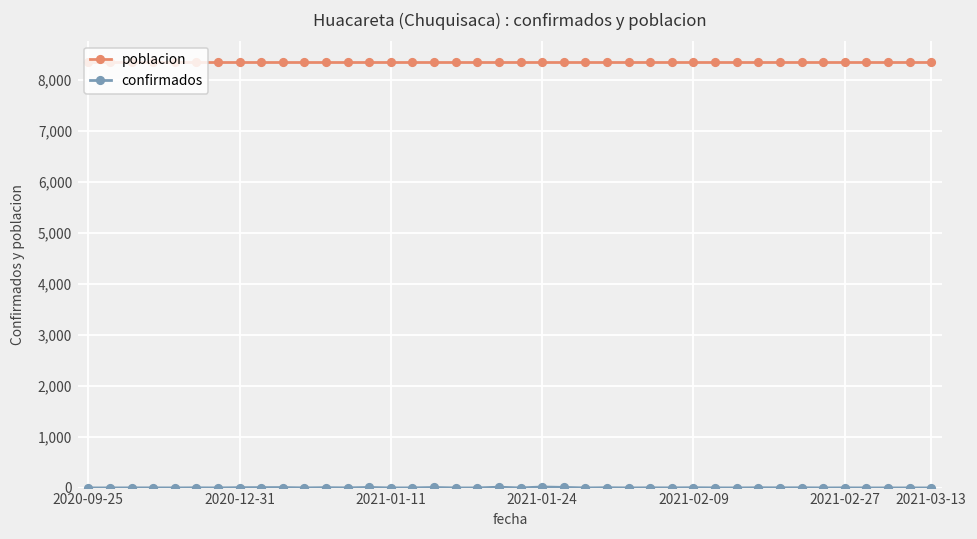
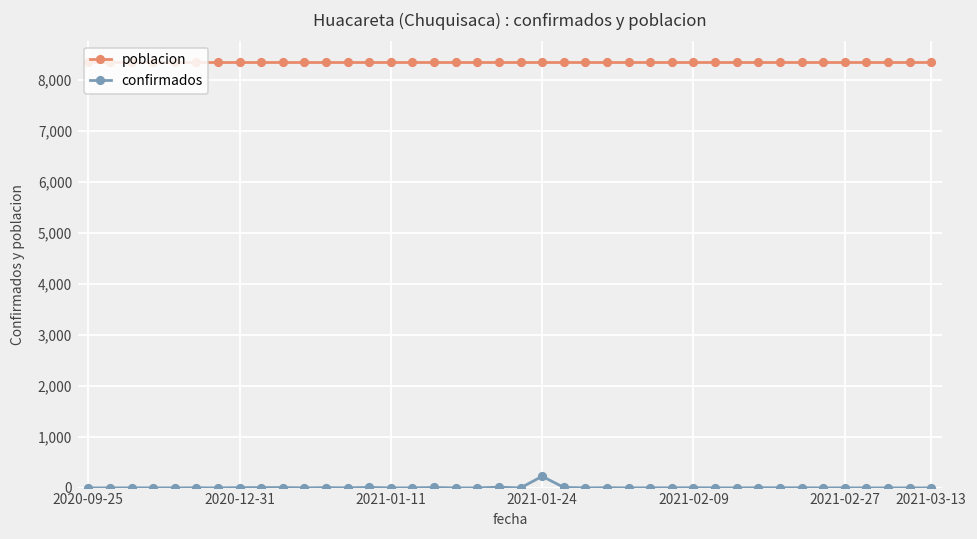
confirmados, 2021-01-24: 0 -> 200
